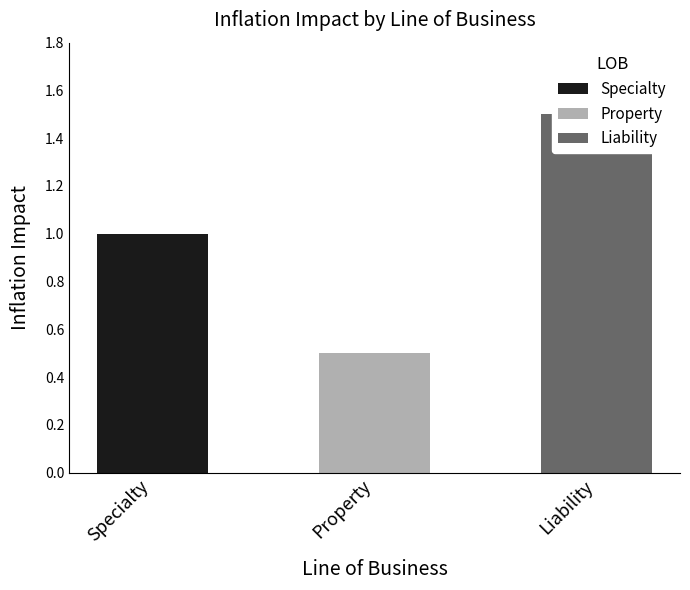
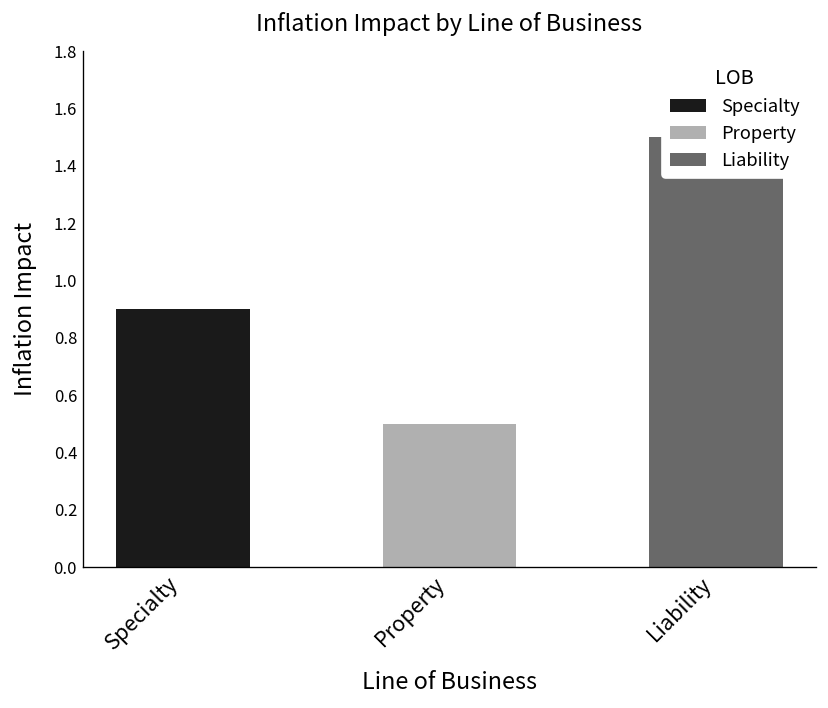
Specialty: 1.0 -> 0.9
